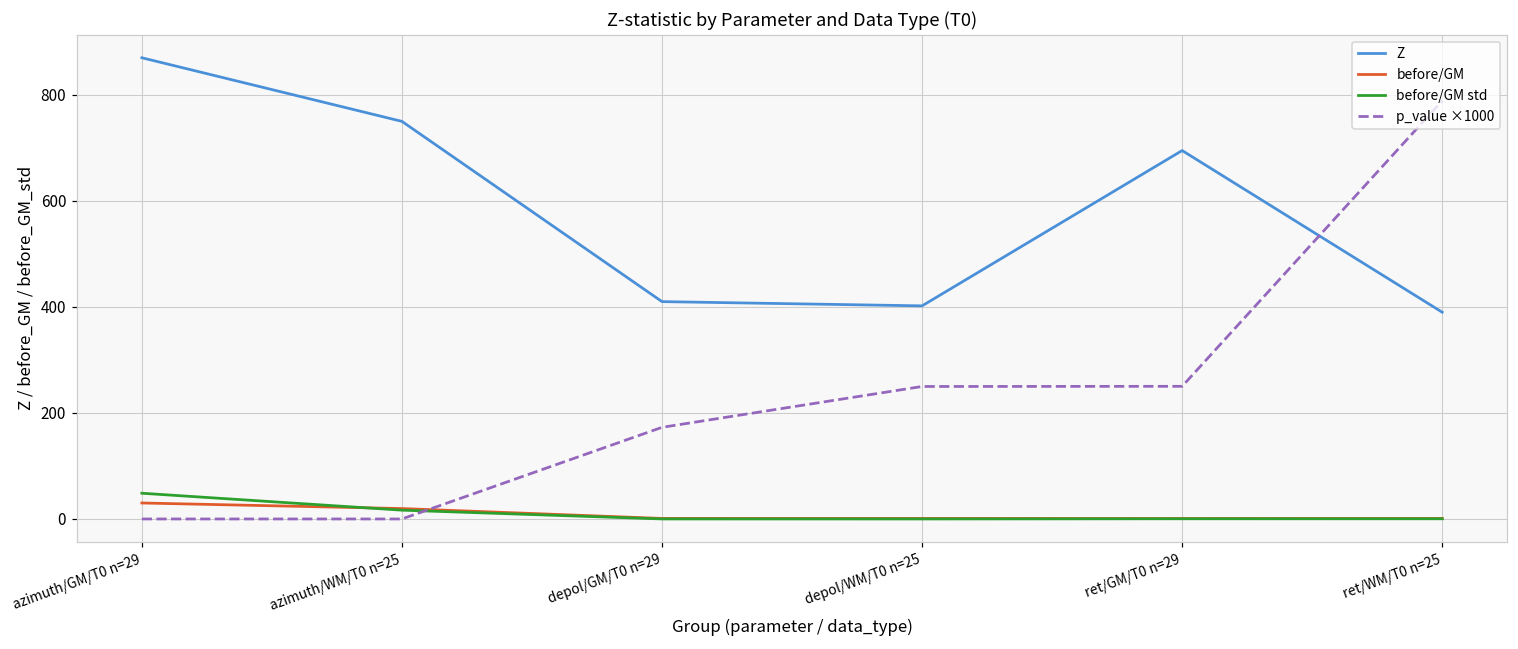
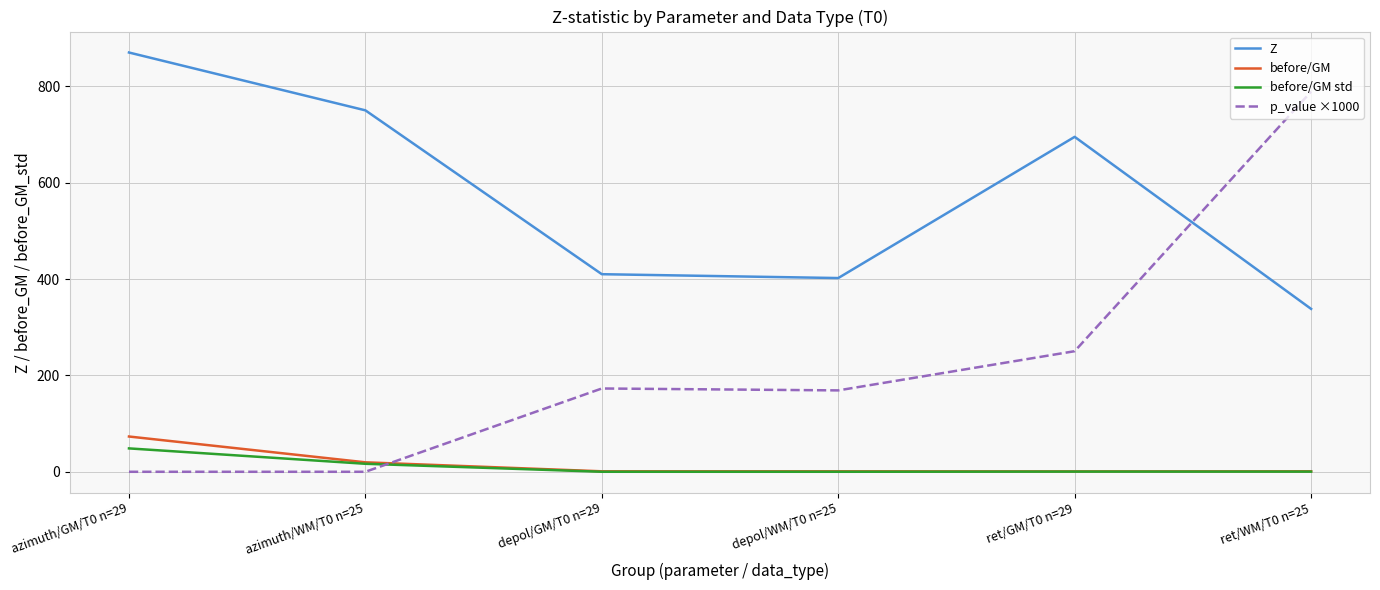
before/GM, azimuth/GM/T0 n=29: 30 -> 70
p_value ×1000, depol/WM/T0 n=25: 250 -> 170
Z, ret/WM/T0 n=25: 390 -> 340
